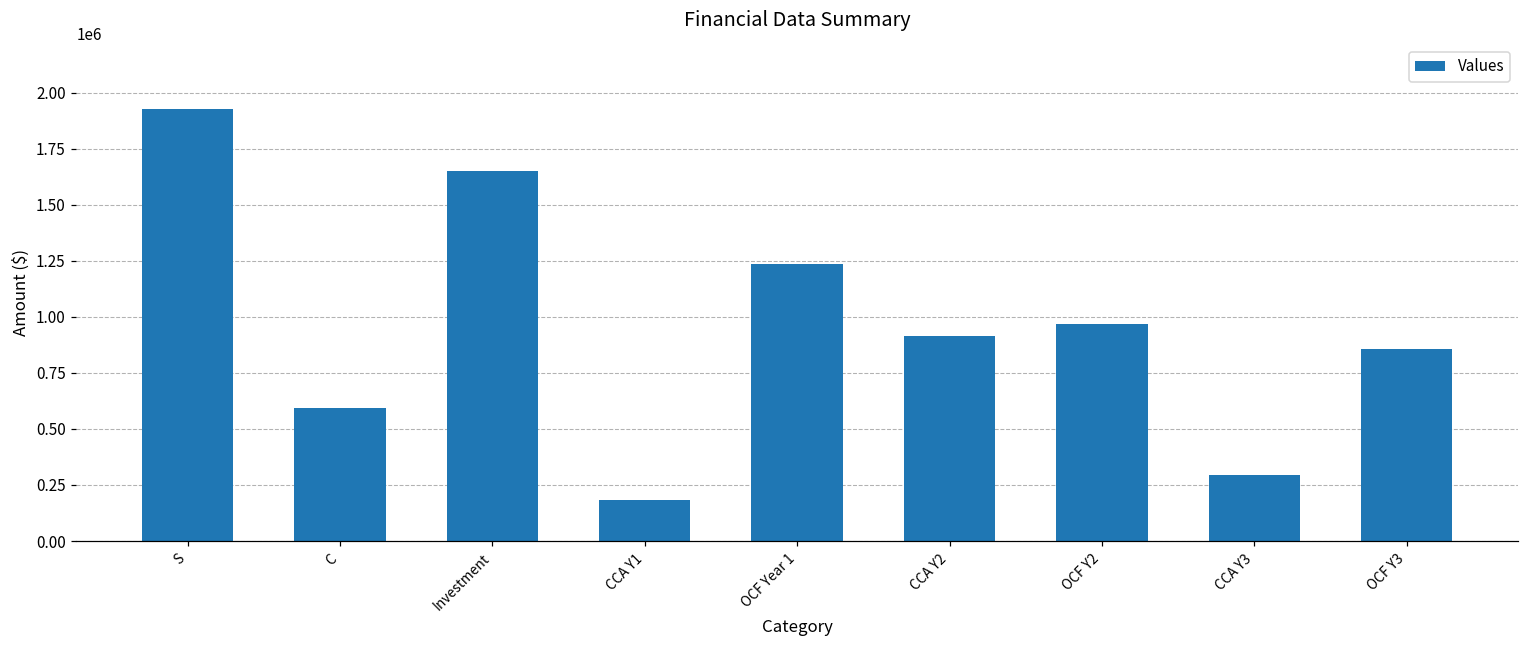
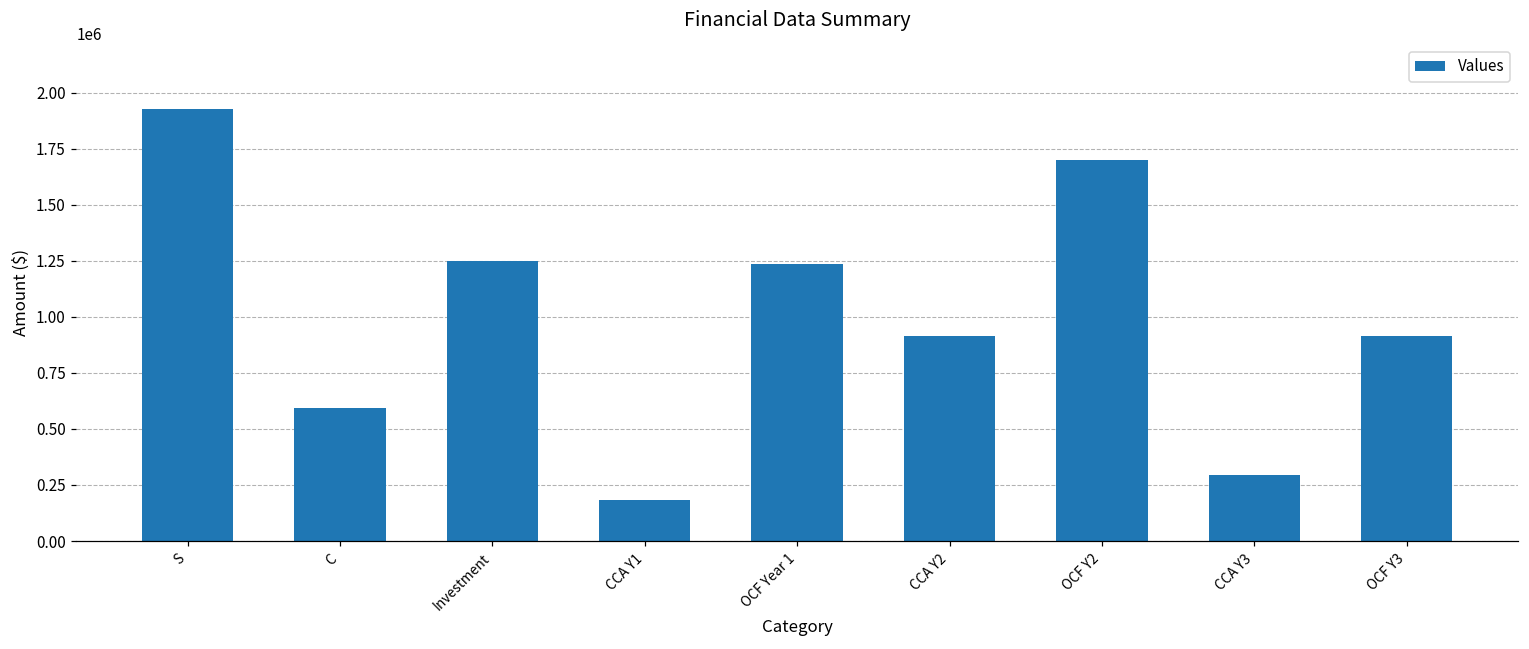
Investment: 1650000 -> 1250000
OCF Y2: 970000 -> 1700000
OCF Y3: 860000 -> 920000
